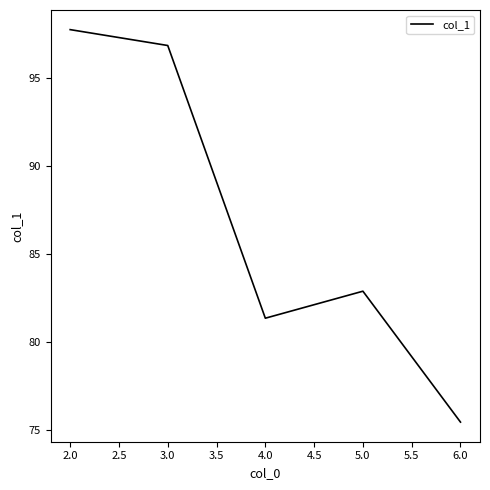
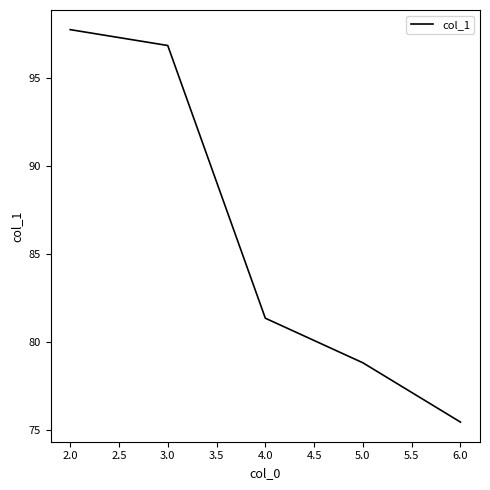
5.0: 82.9 -> 78.8
